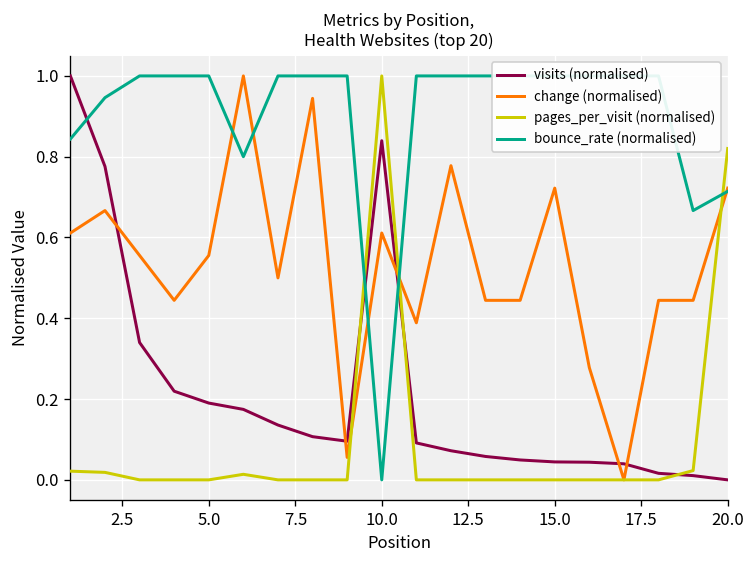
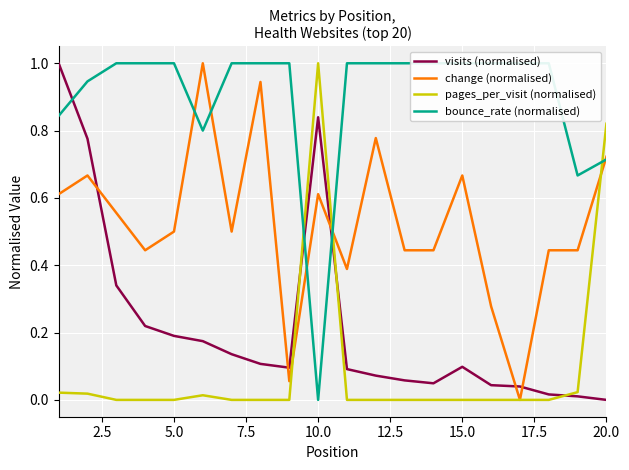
change (normalised), 5.0: 0.56 -> 0.50
visits (normalised), 15.0: 0.04 -> 0.10
change (normalised), 15.0: 0.72 -> 0.67
